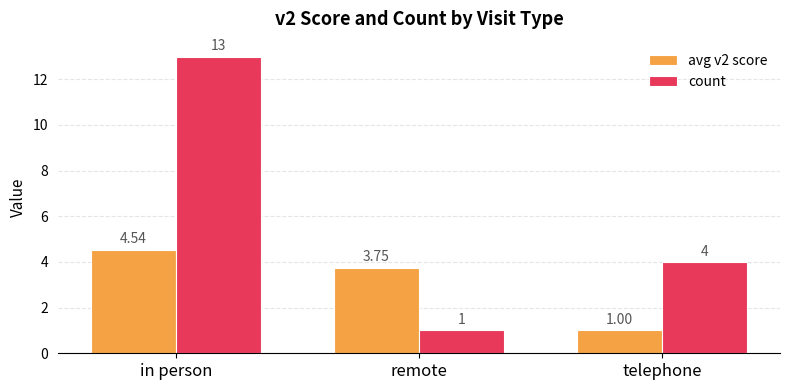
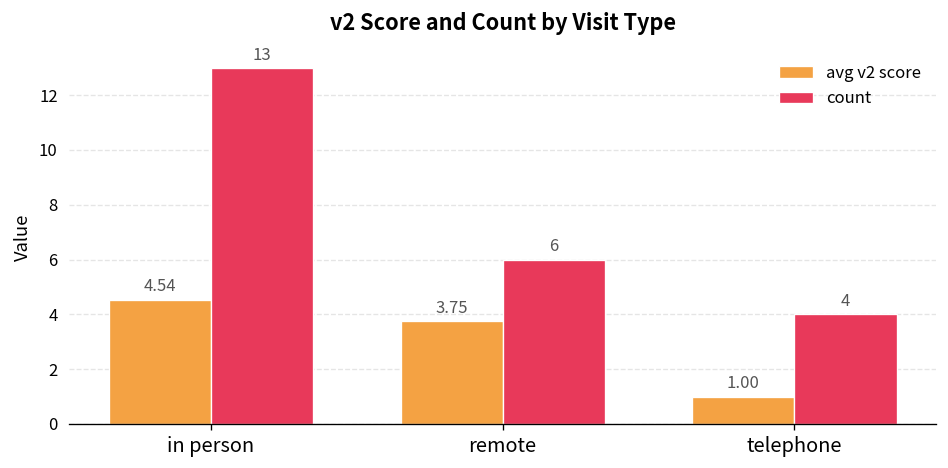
count, remote: 1 -> 6
